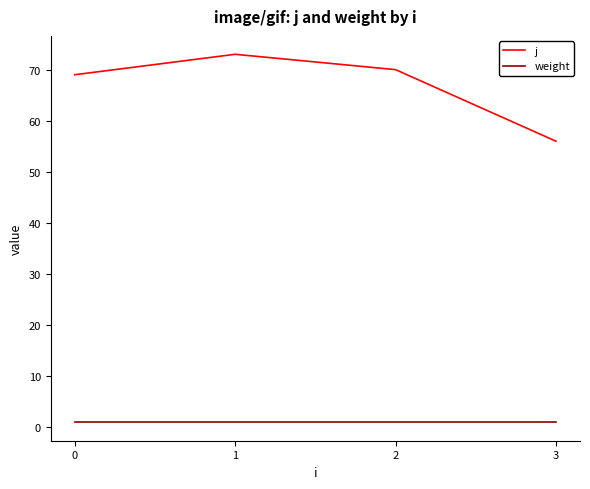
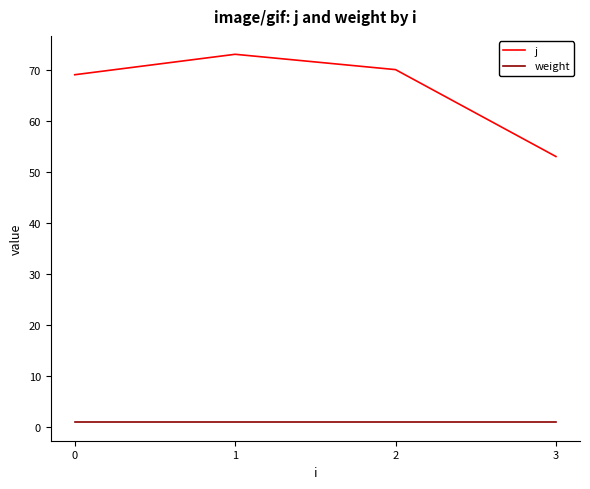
j, 3: 56 -> 53
